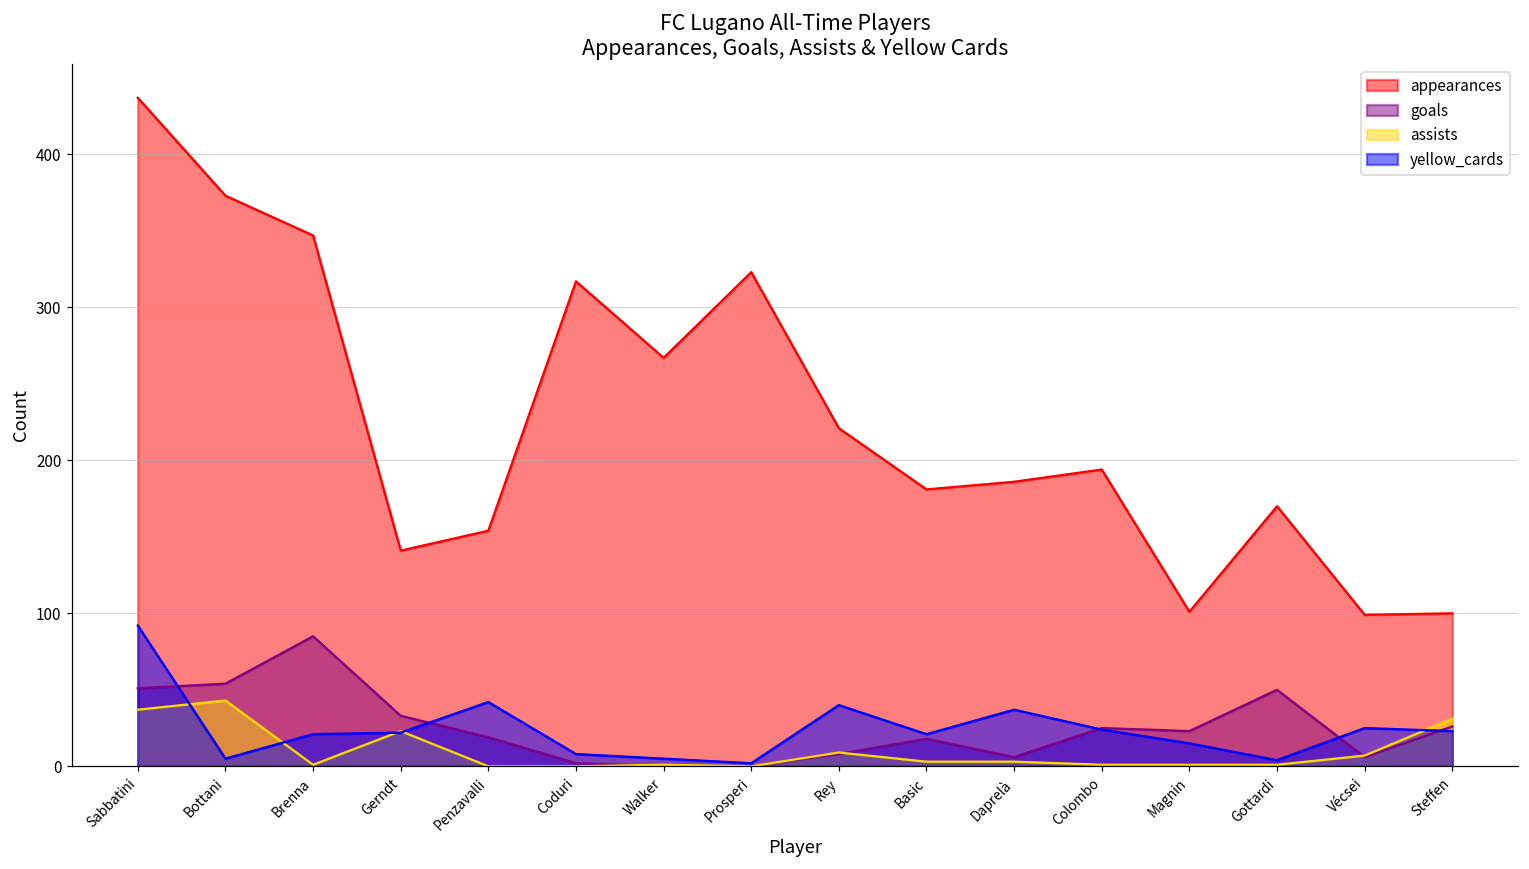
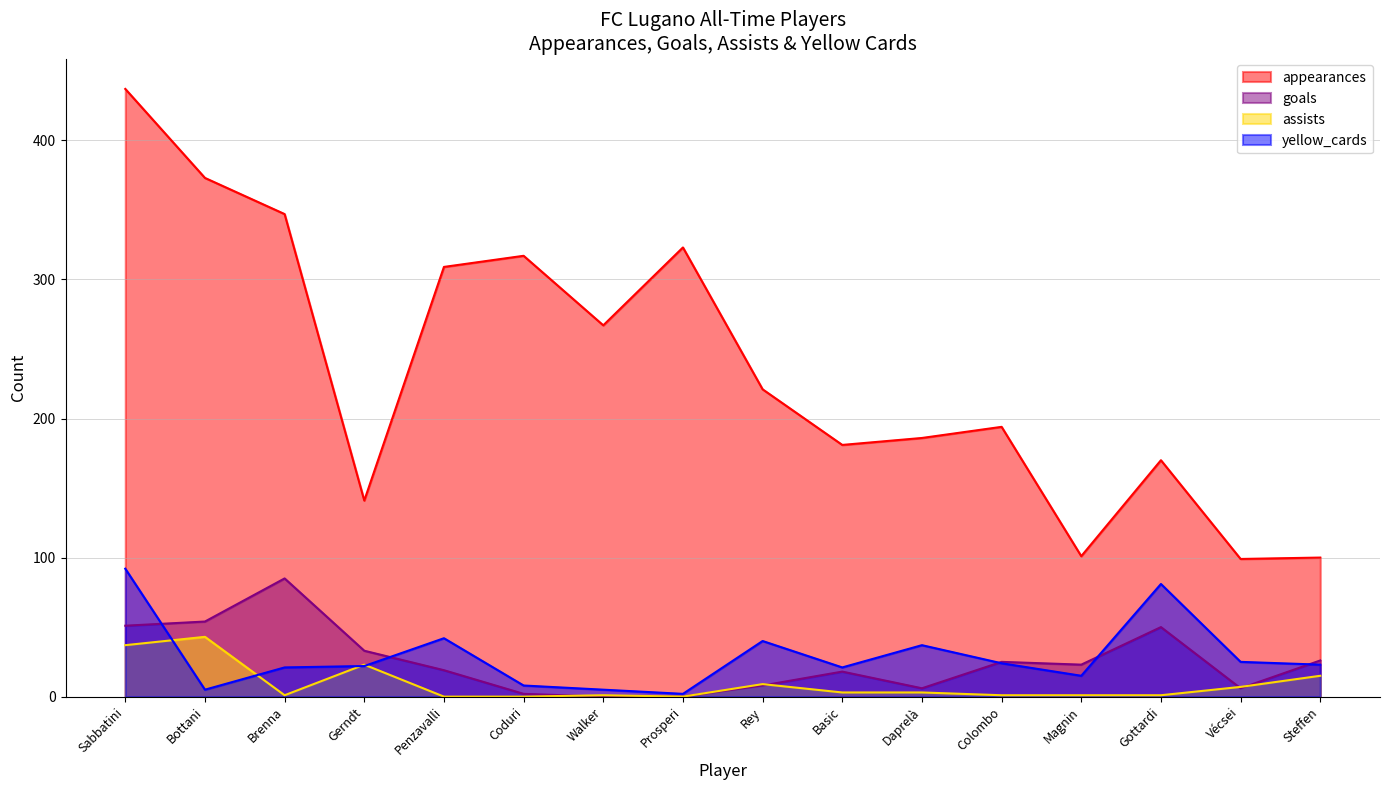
appearances, Penzavalli: 154 -> 309
yellow_cards, Gottardi: 4 -> 81
assists, Steffen: 31 -> 15
